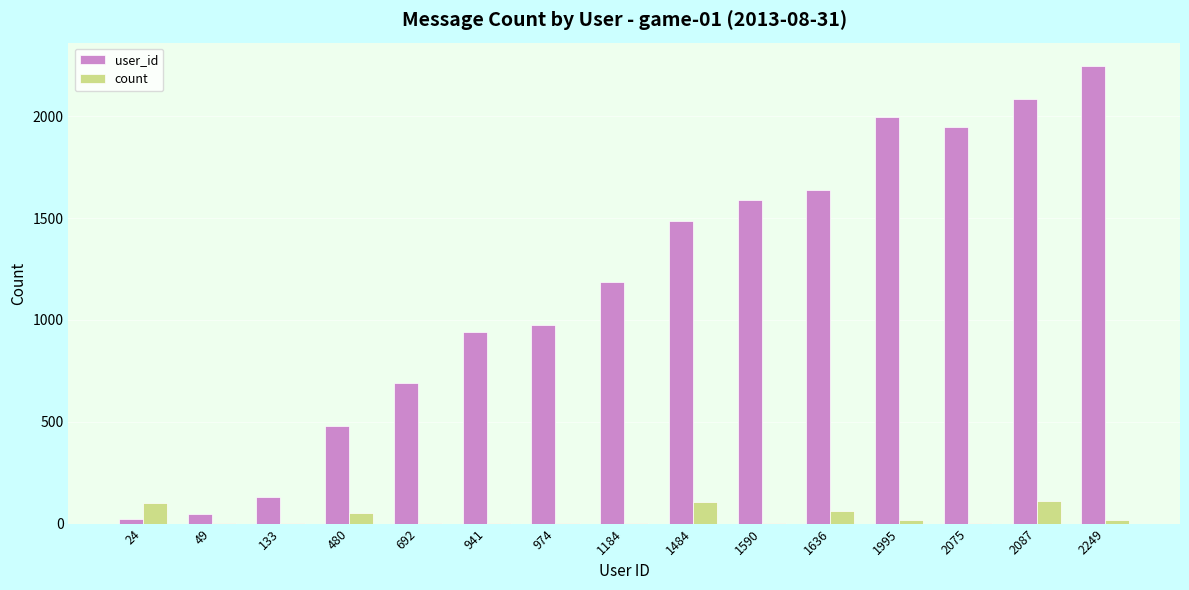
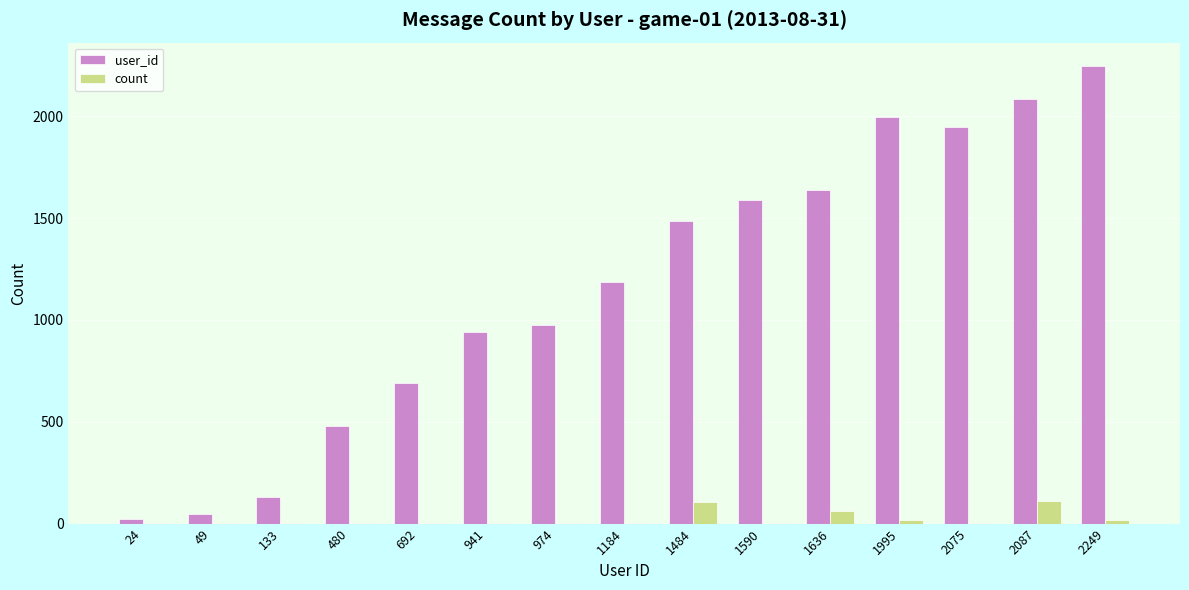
count, 24: 100 -> 0
count, 480: 50 -> 0
